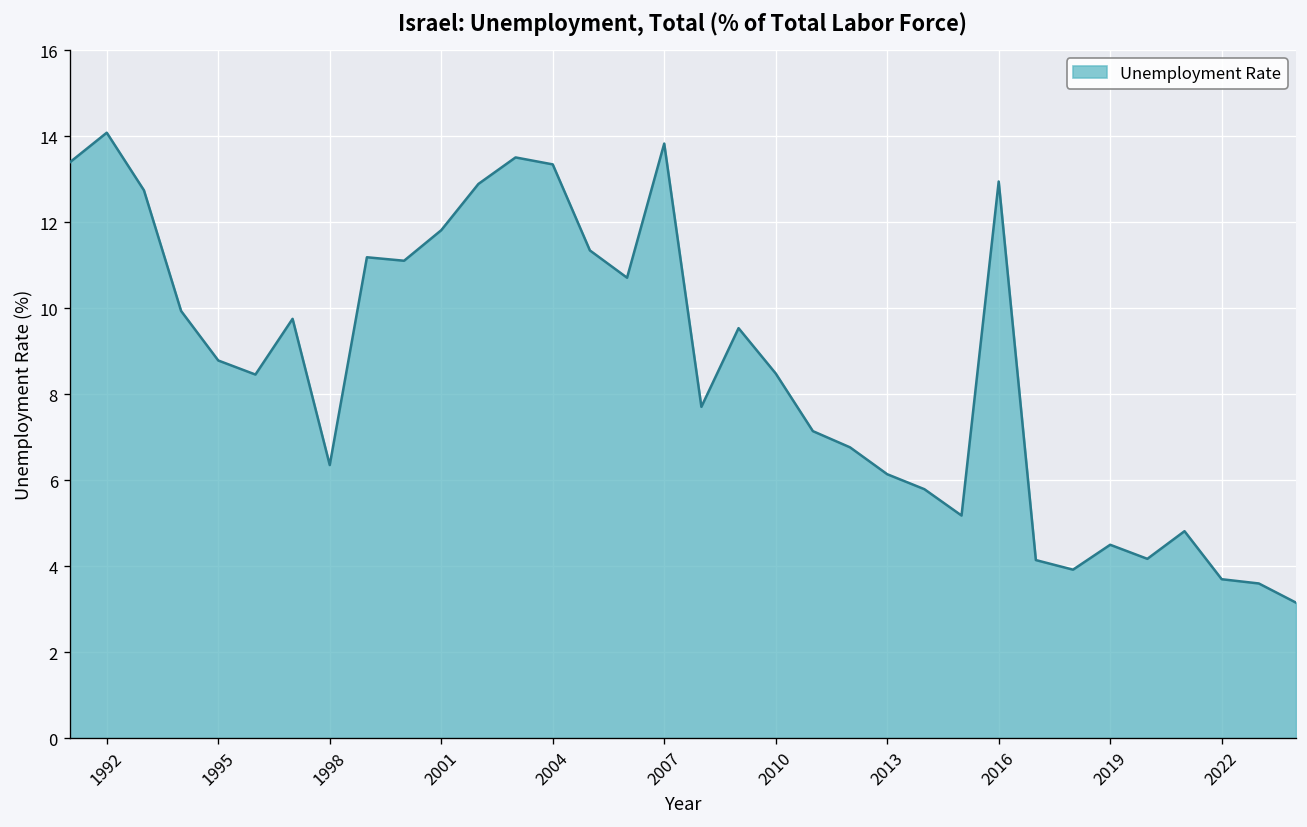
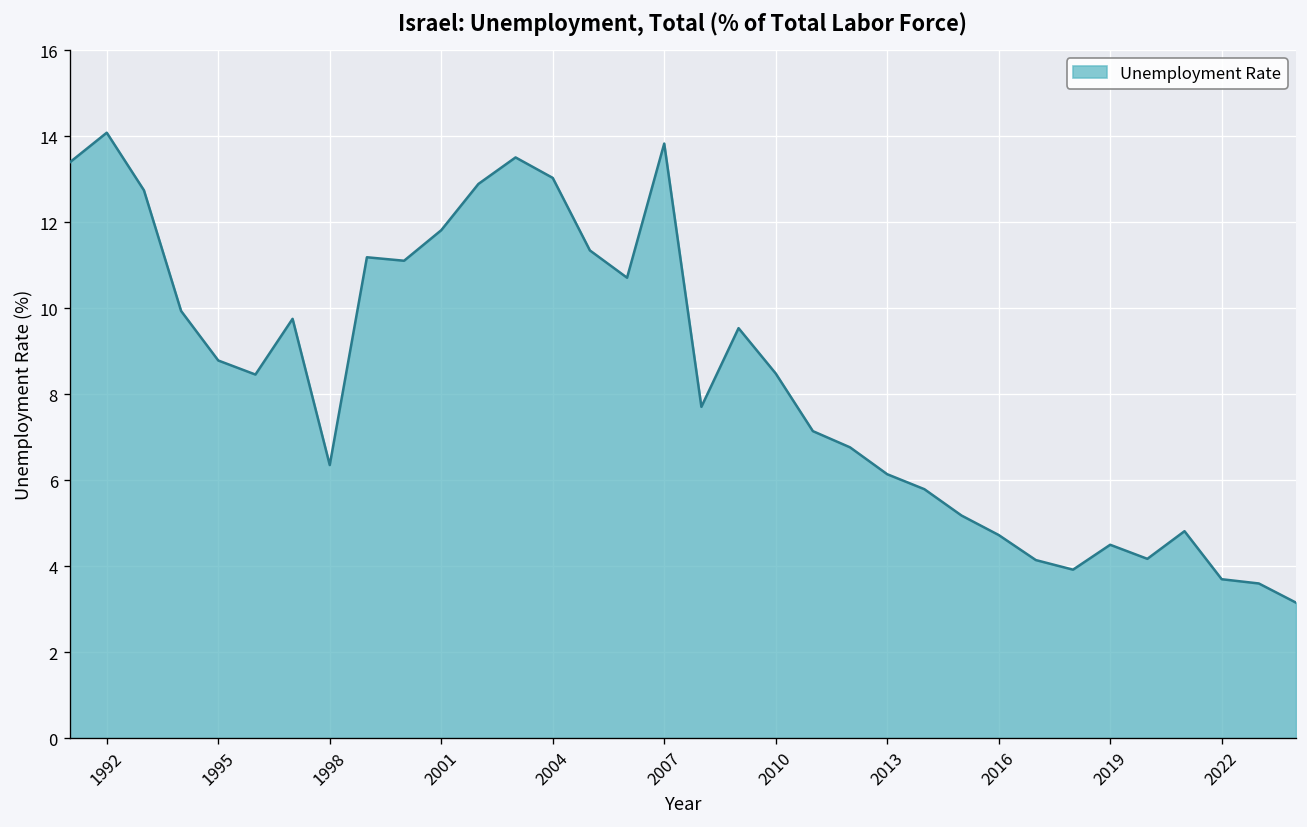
2004: 13.3 -> 13.0
2016: 12.9 -> 4.7
